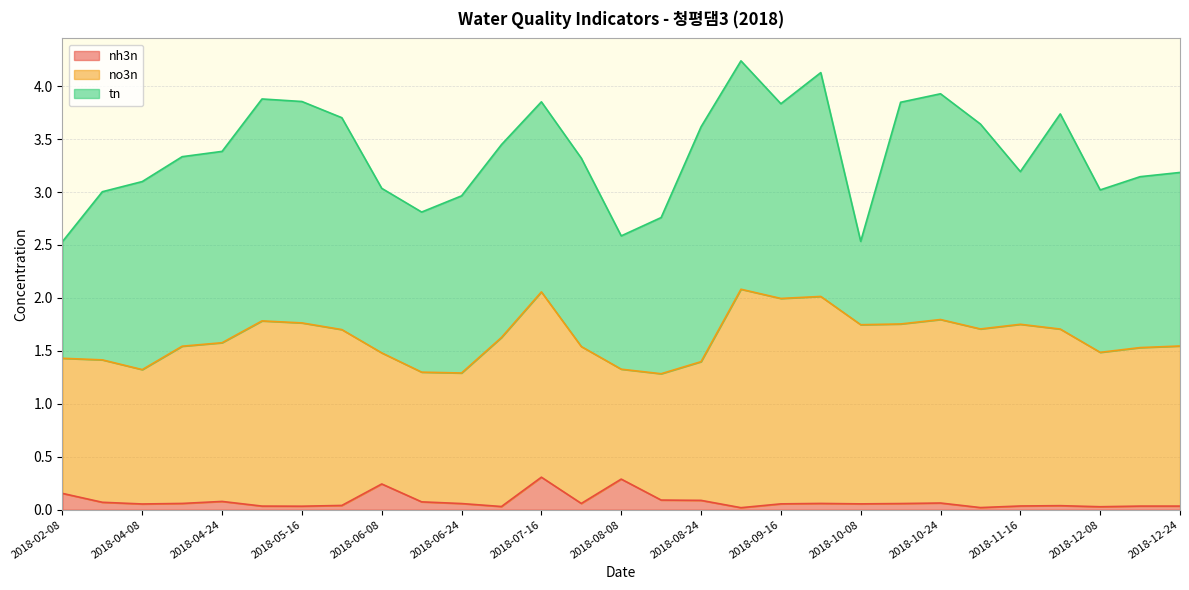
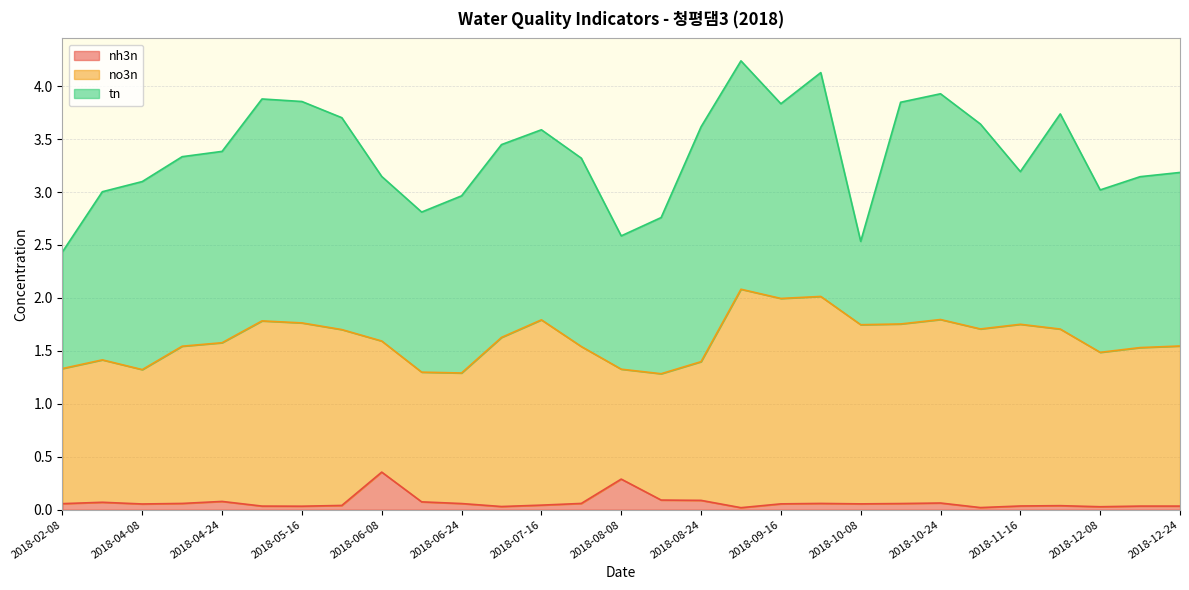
nh3n, 2018-02-08: 0.15 -> 0.06
nh3n, 2018-06-08: 0.24 -> 0.36
nh3n, 2018-07-16: 0.31 -> 0.04
